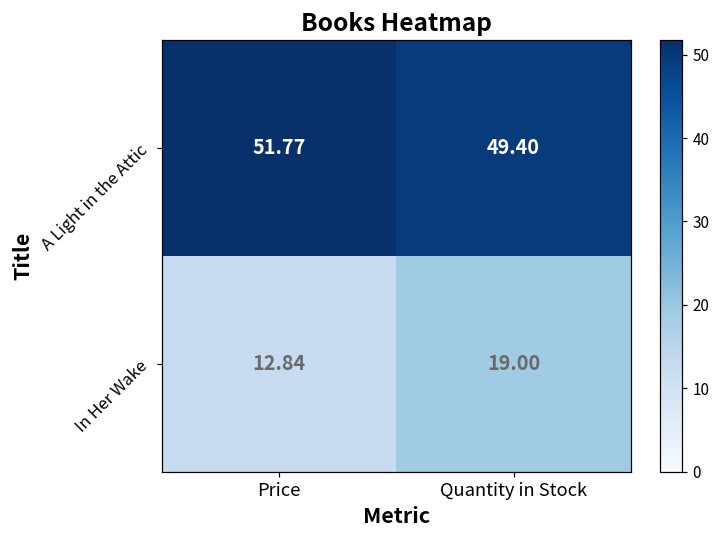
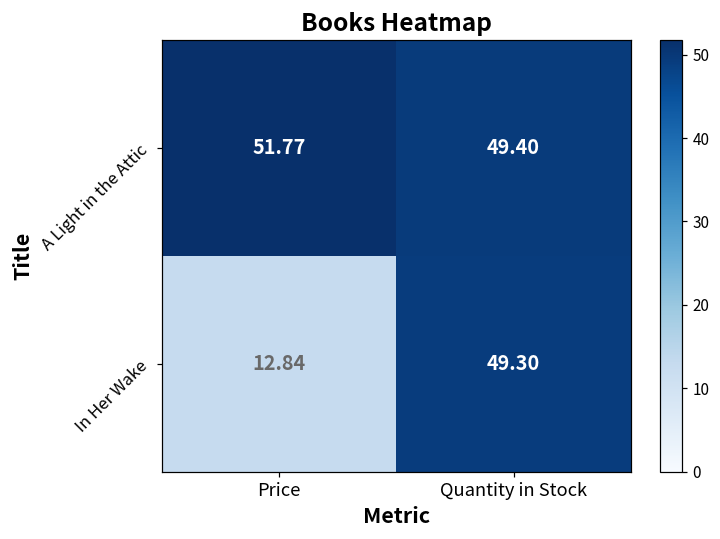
In Her Wake, Quantity in Stock: 19.00 -> 49.30
